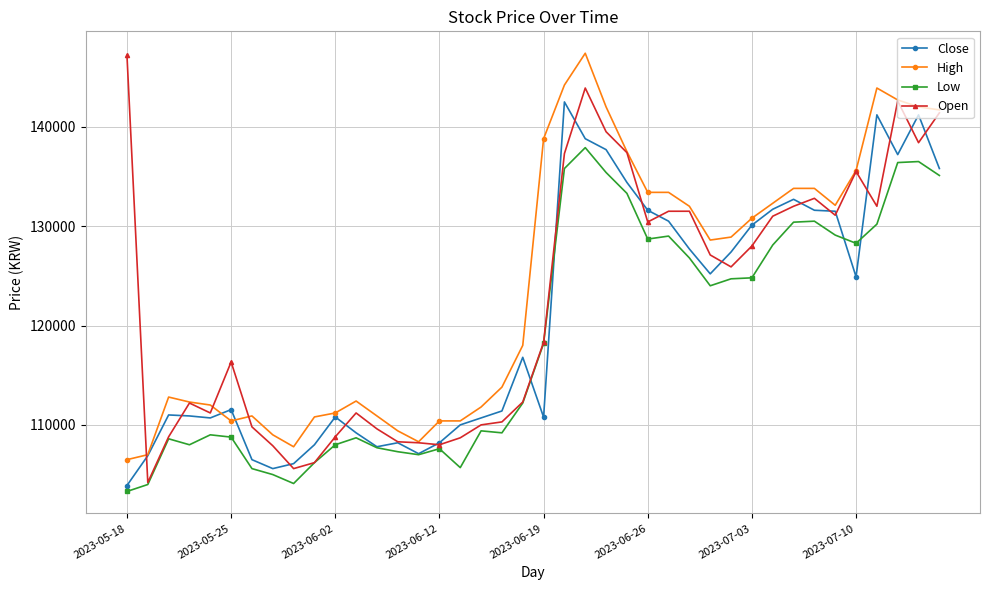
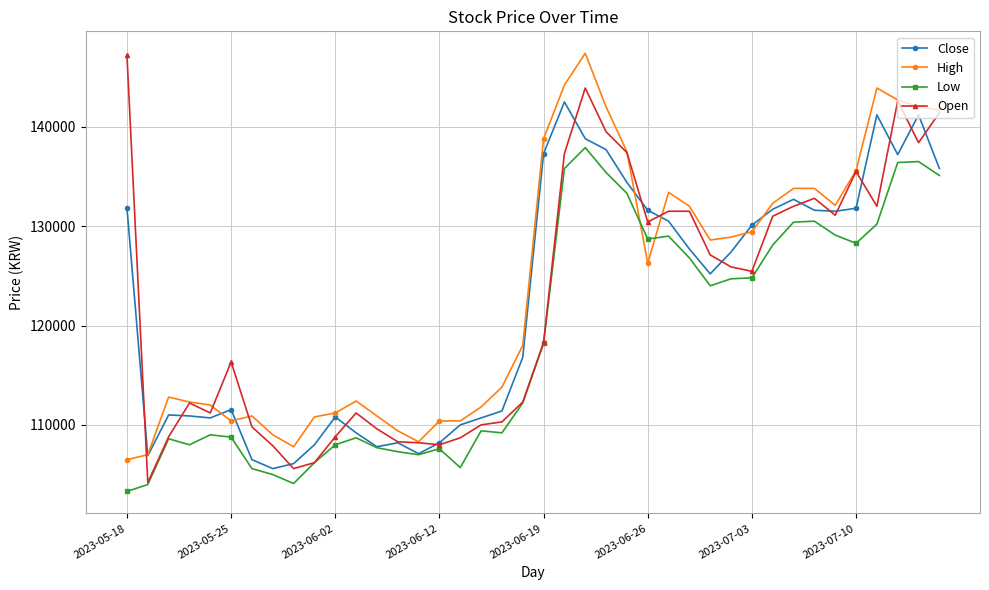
Close, 2023-05-18: 104000 -> 132000
Close, 2023-06-19: 111000 -> 137000
High, 2023-06-26: 133000 -> 126000
High, 2023-07-03: 131000 -> 129000
Open, 2023-07-03: 128000 -> 125000
Close, 2023-07-10: 125000 -> 132000
